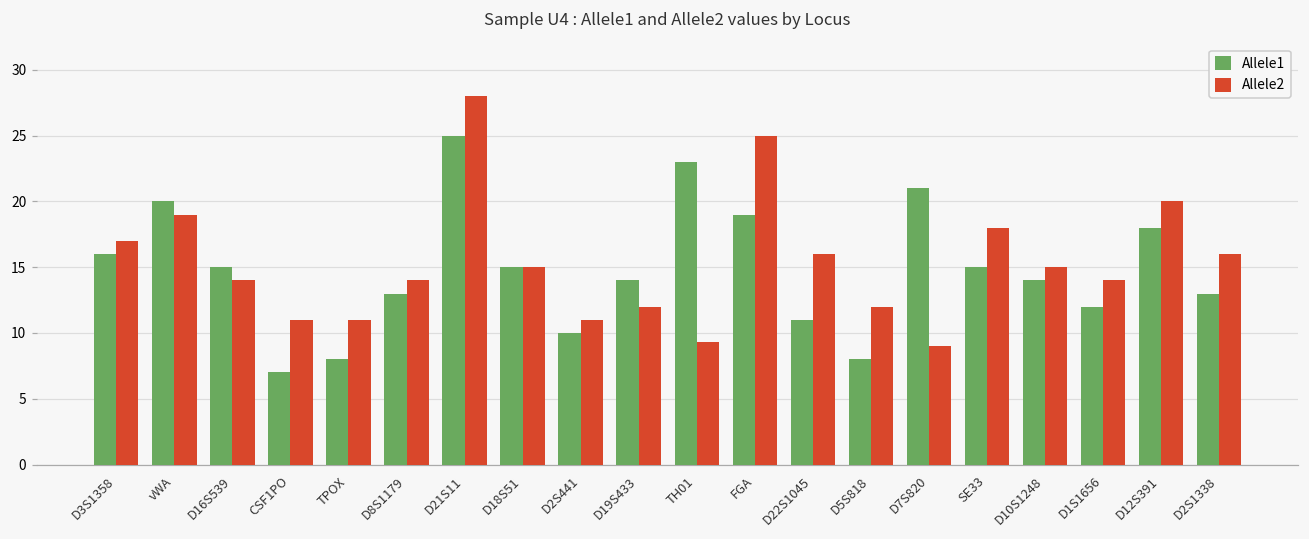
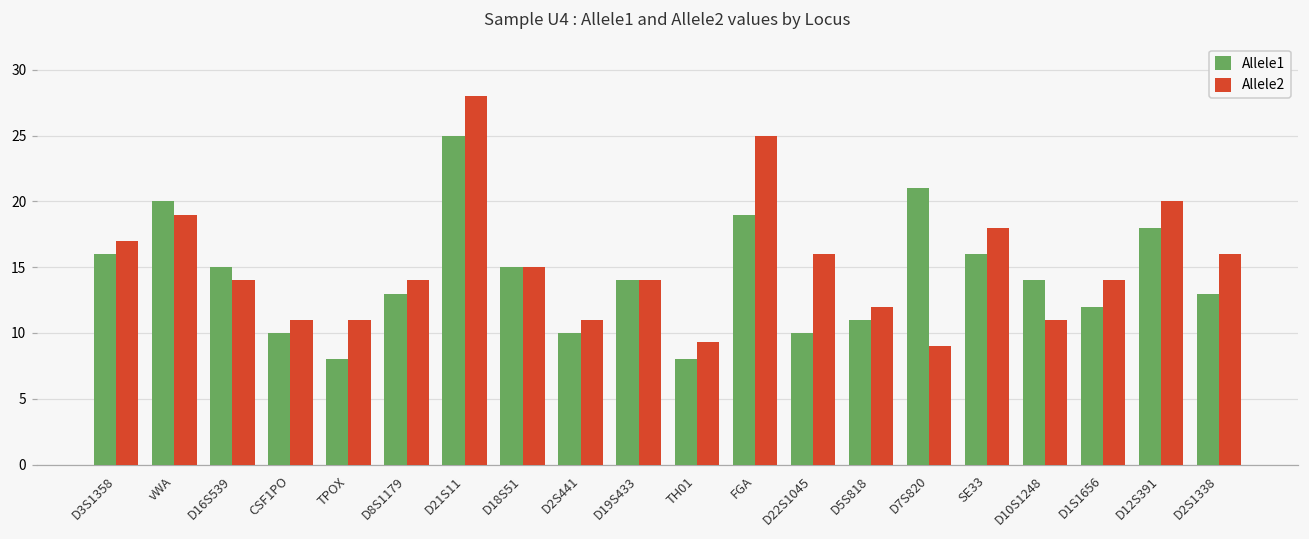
Allele1, CSF1PO: 7 -> 10
Allele2, D19S433: 12 -> 14
Allele1, TH01: 23 -> 8
Allele1, D22S1045: 11 -> 10
Allele1, D5S818: 8 -> 11
Allele1, SE33: 15 -> 16
Allele2, D10S1248: 15 -> 11
